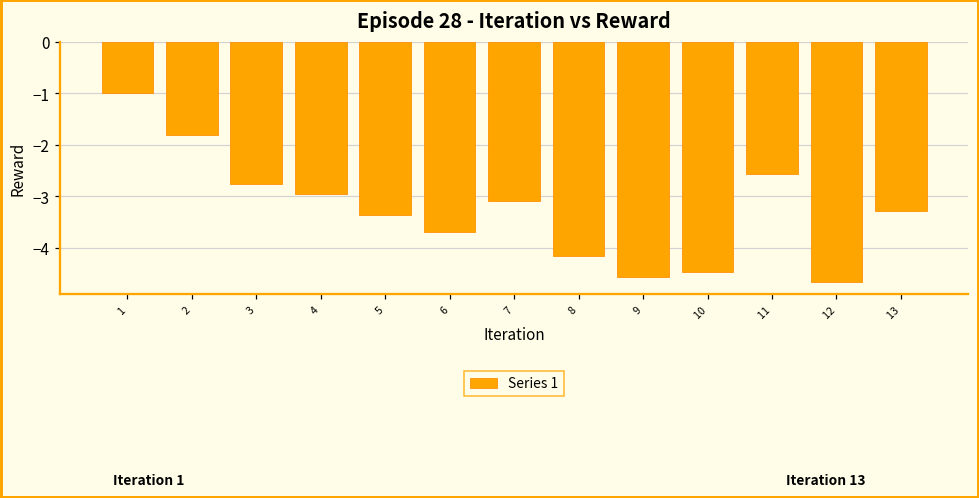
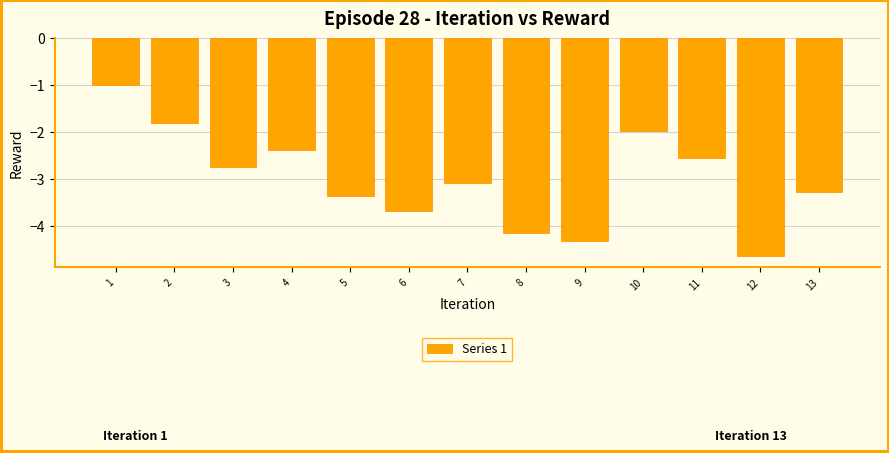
4: -3.0 -> -2.4
9: -4.6 -> -4.3
10: -4.5 -> -2.0
